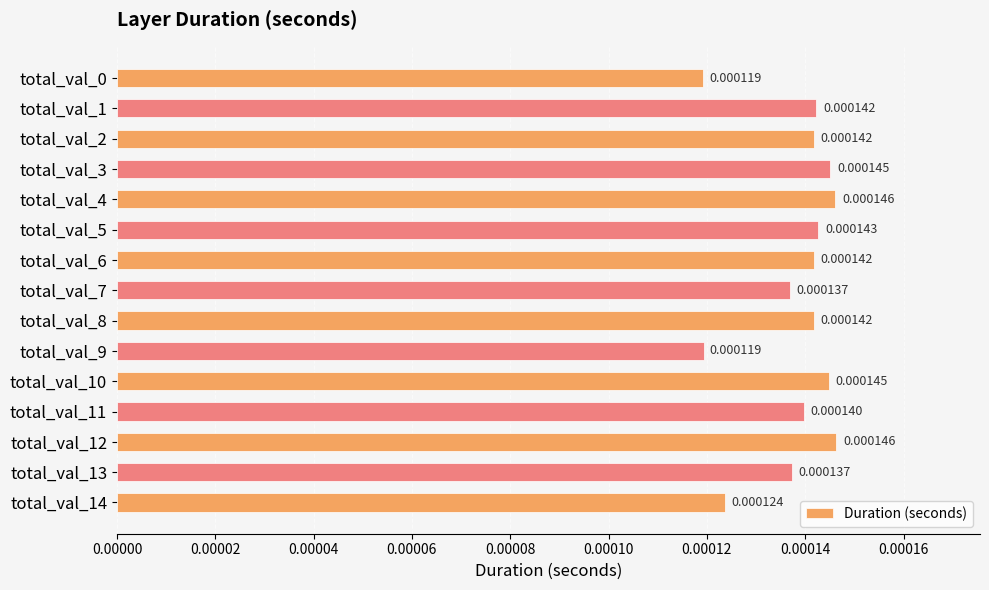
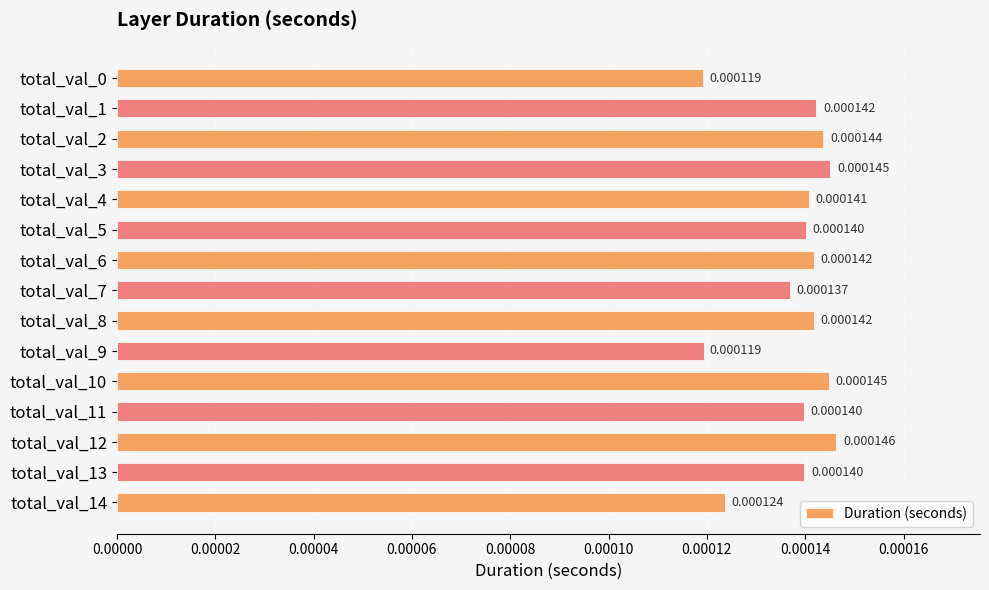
total_val_2: 0.000142 -> 0.000144
total_val_4: 0.000146 -> 0.000141
total_val_5: 0.000143 -> 0.000140
total_val_13: 0.000137 -> 0.000140
